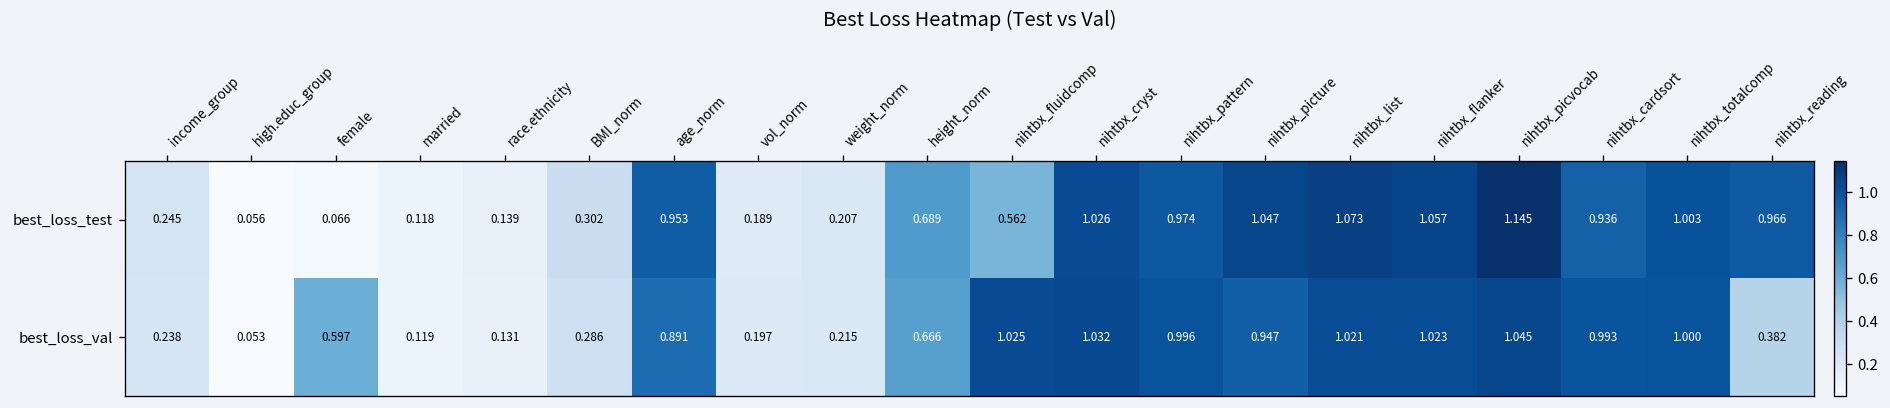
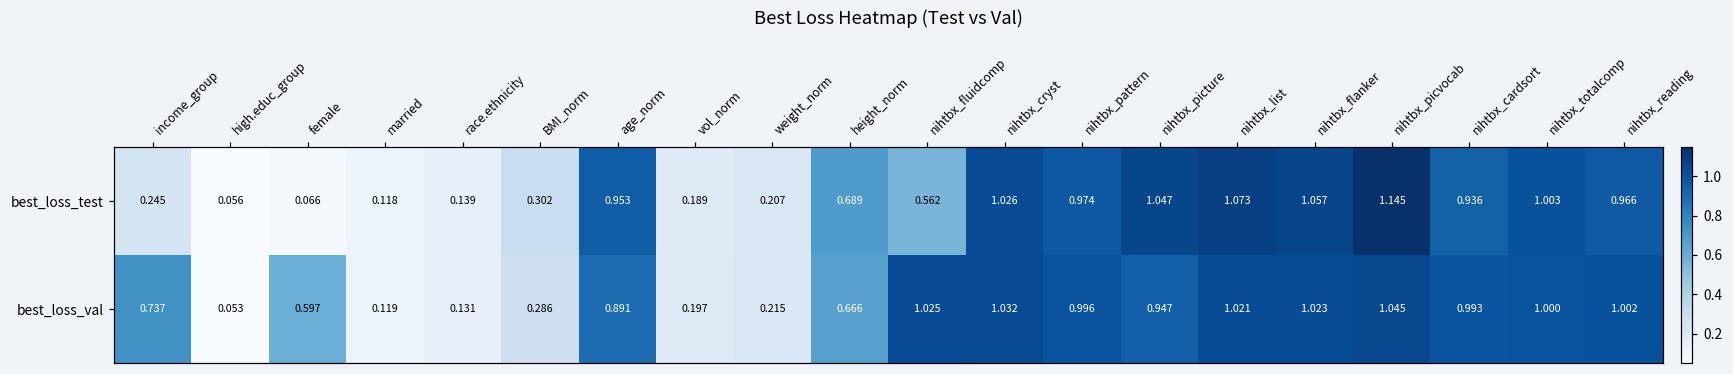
best_loss_val, income_group: 0.238 -> 0.737
best_loss_val, nihtbx_reading: 0.382 -> 1.002
